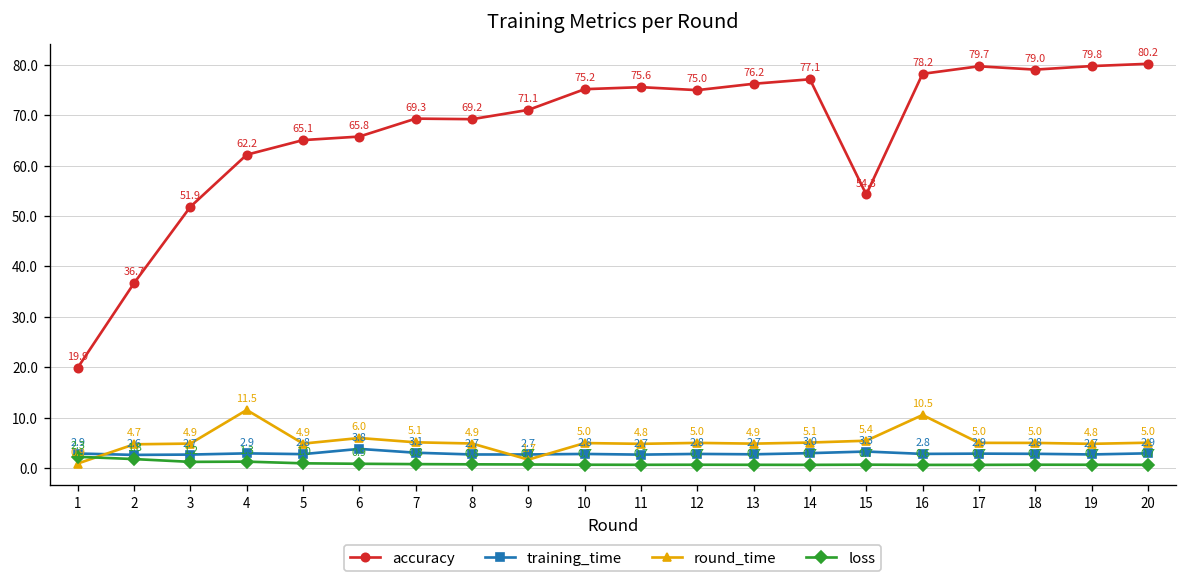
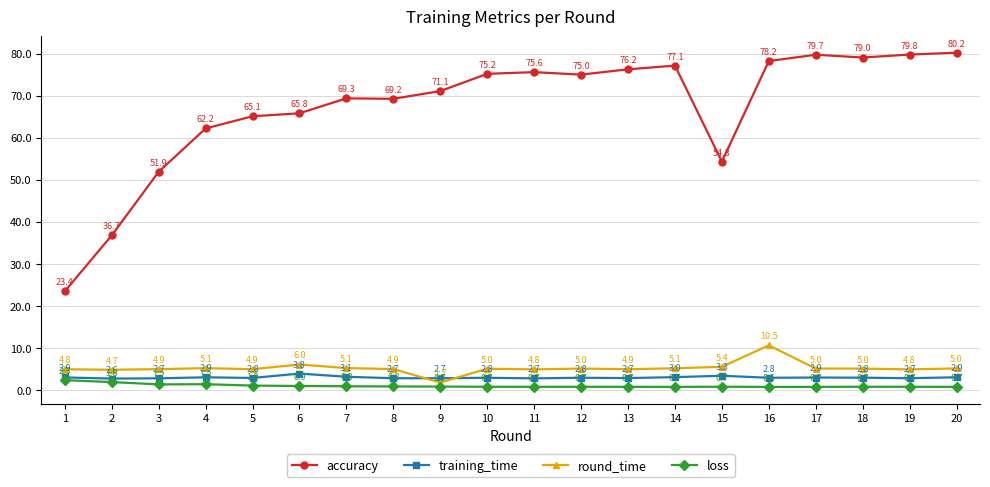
accuracy, 1: 19.9 -> 23.4
round_time, 1: 0.9 -> 4.8
round_time, 4: 11.5 -> 5.1
